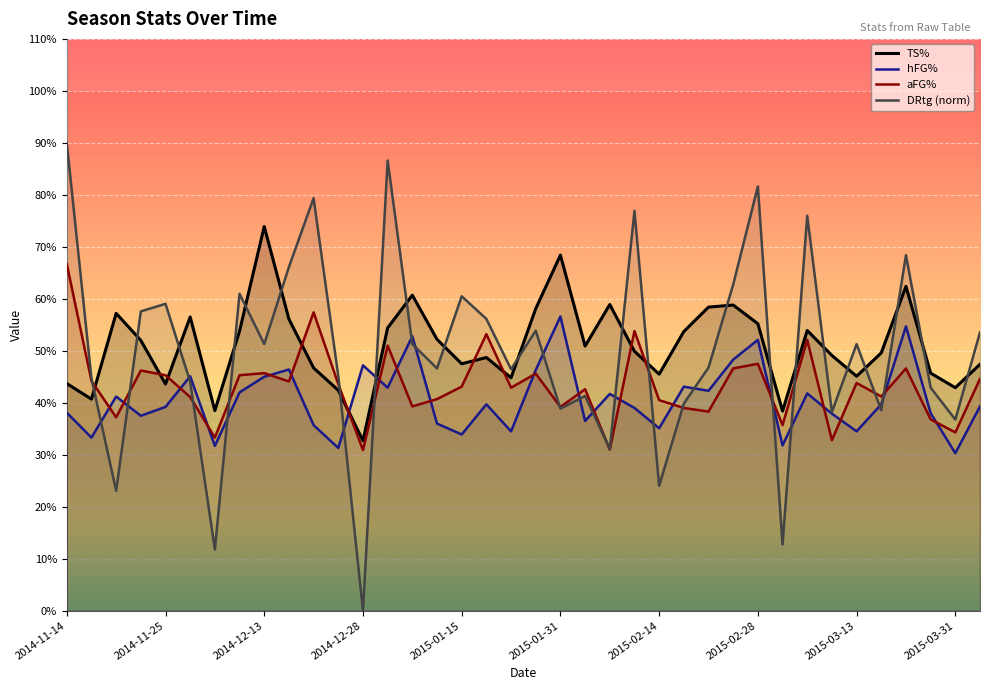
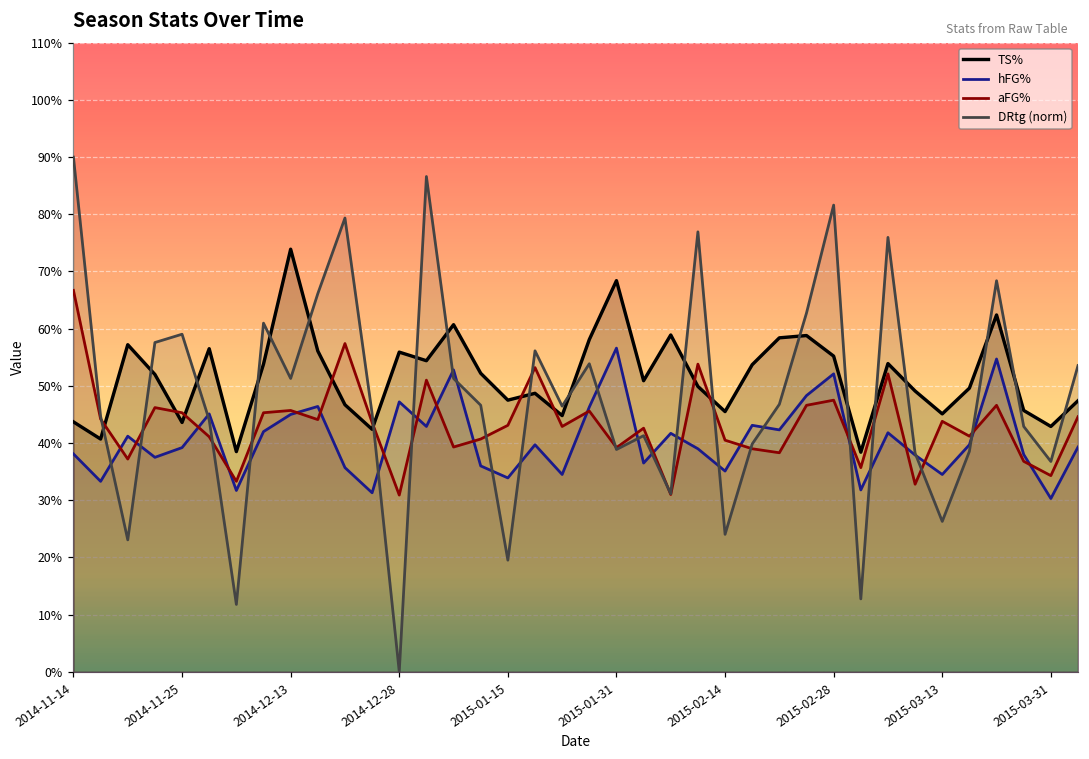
TS%, 2014-12-28: 33% -> 56%
DRtg (norm), 2015-01-15: 60% -> 20%
DRtg (norm), 2015-03-13: 51% -> 26%
